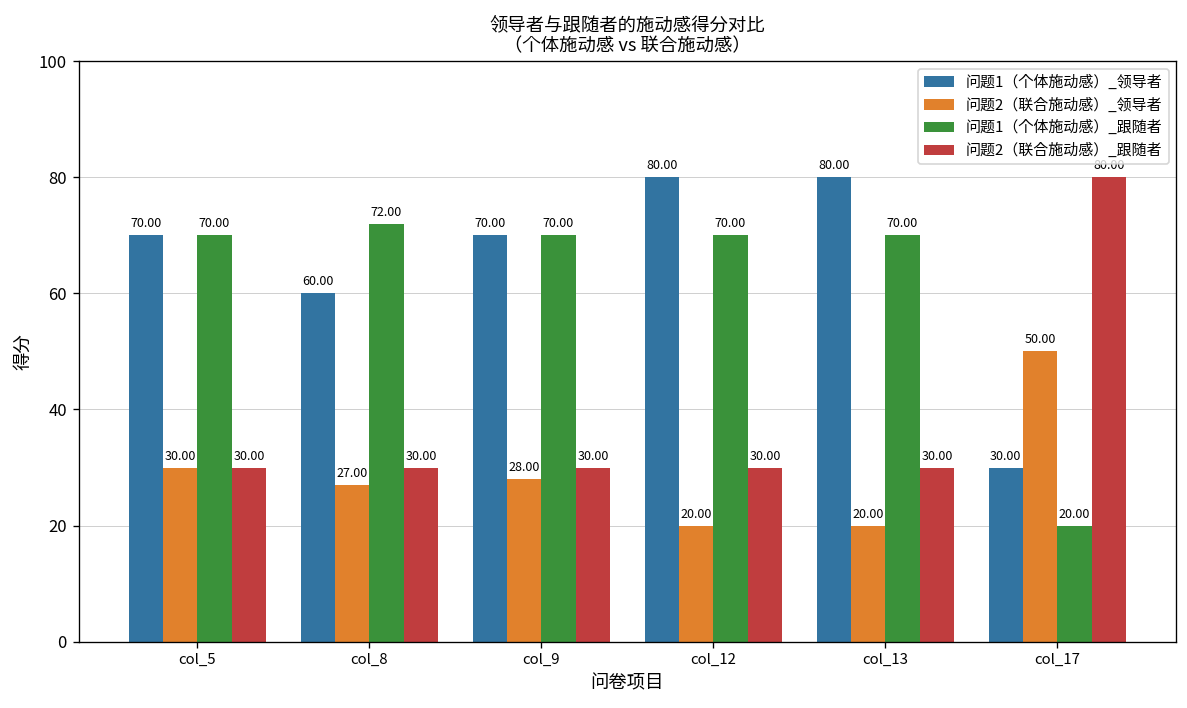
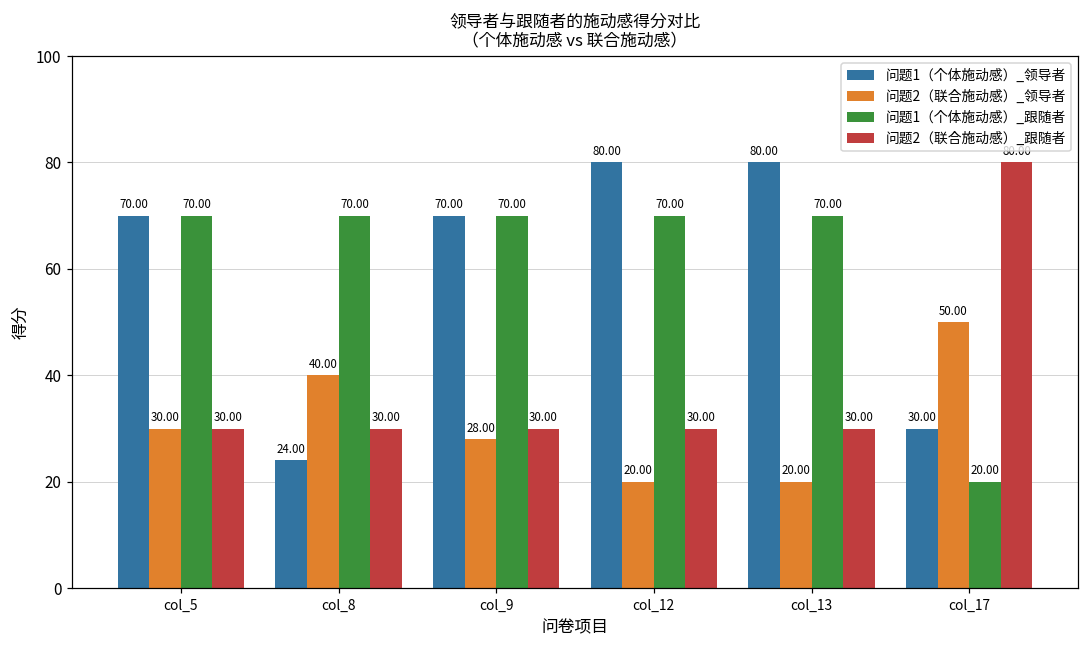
问题1（个体施动感）_领导者, col_8: 60.00 -> 24.00
问题2（联合施动感）_领导者, col_8: 27.00 -> 40.00
问题1（个体施动感）_跟随者, col_8: 72.00 -> 70.00
